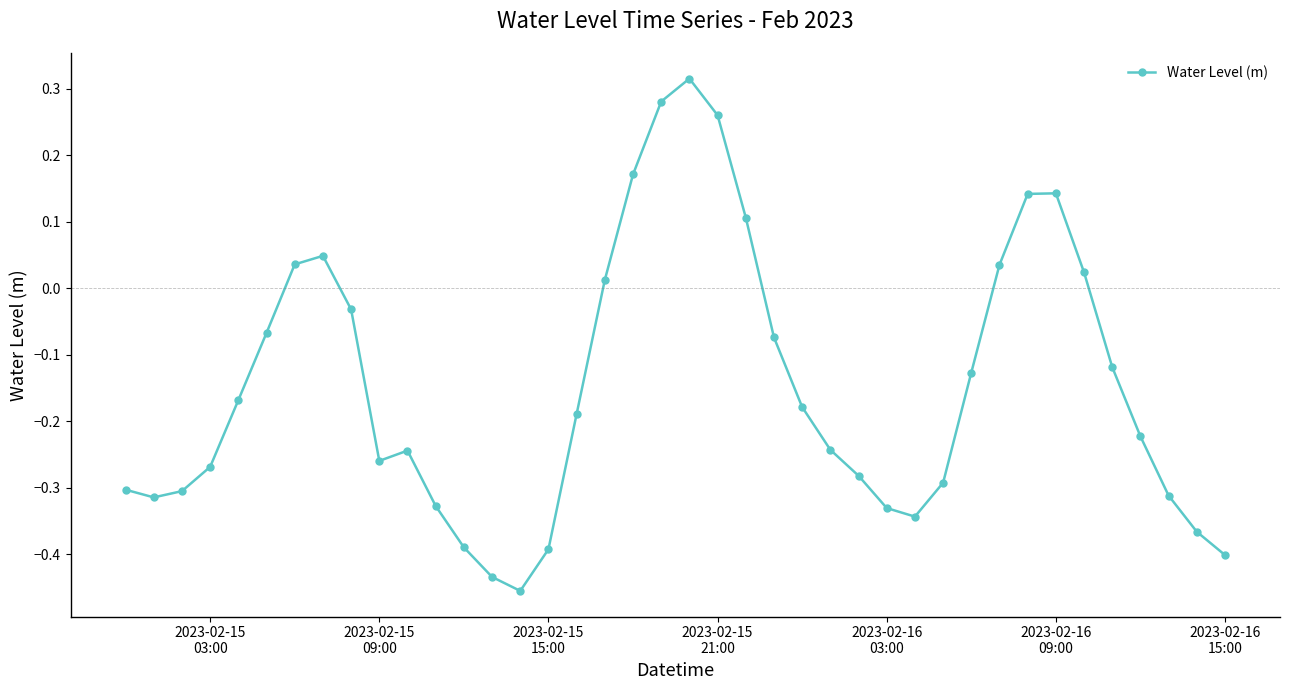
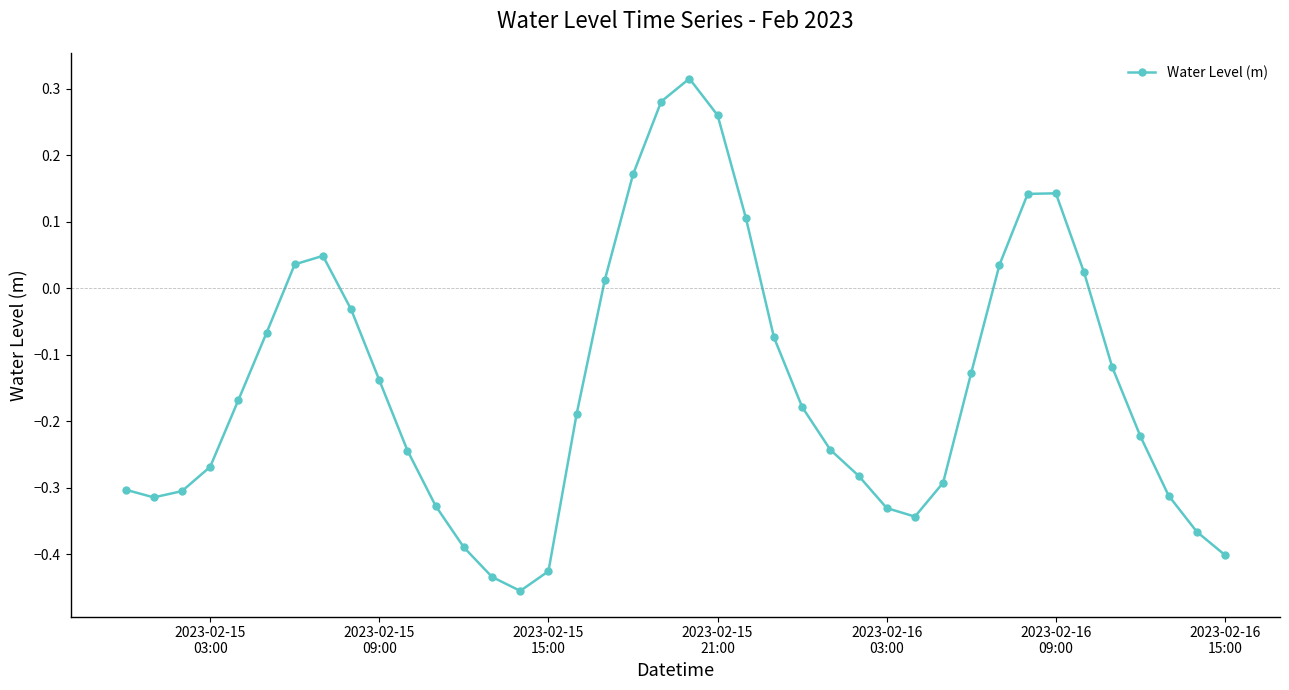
2023-02-15 09:00: -0.26 -> -0.14
2023-02-15 15:00: -0.39 -> -0.43
